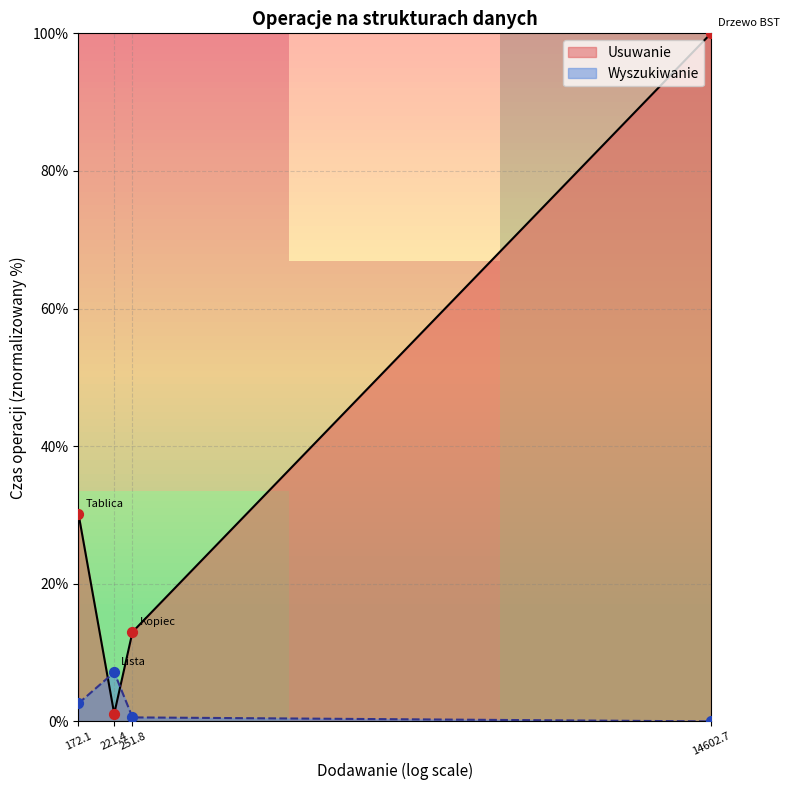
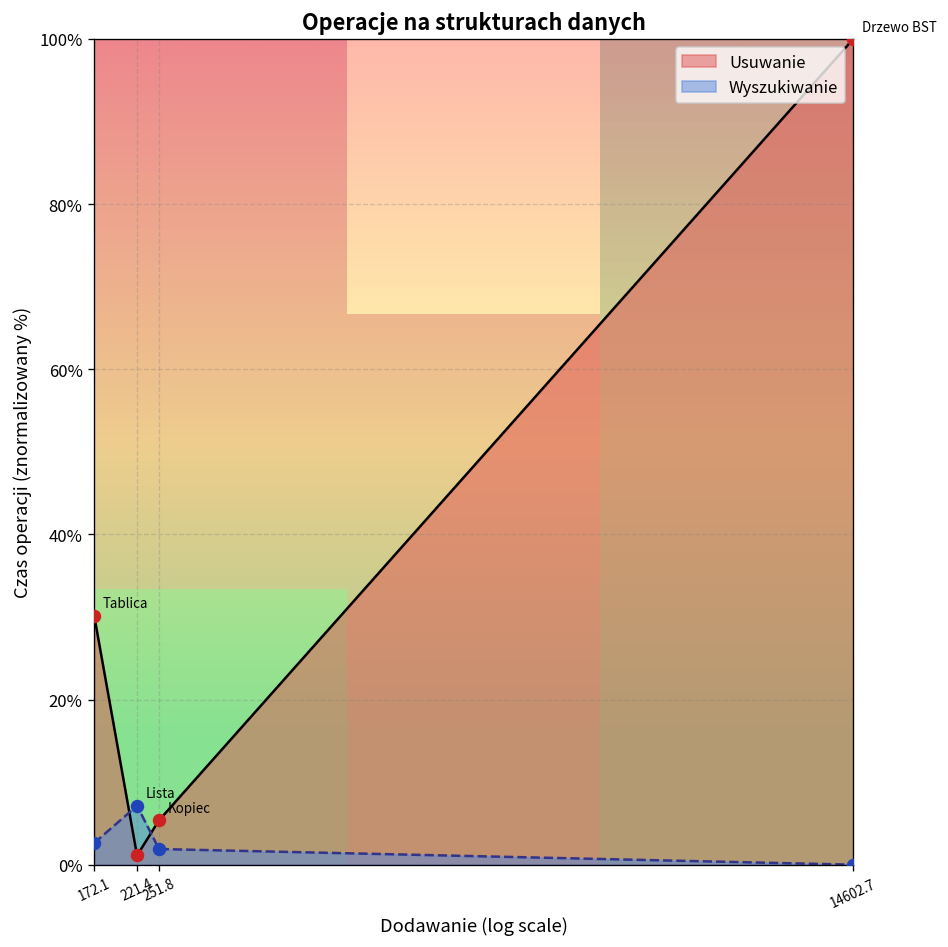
Usuwanie, 251.8: 13% -> 5%
Wyszukiwanie, 251.8: 1% -> 2%
